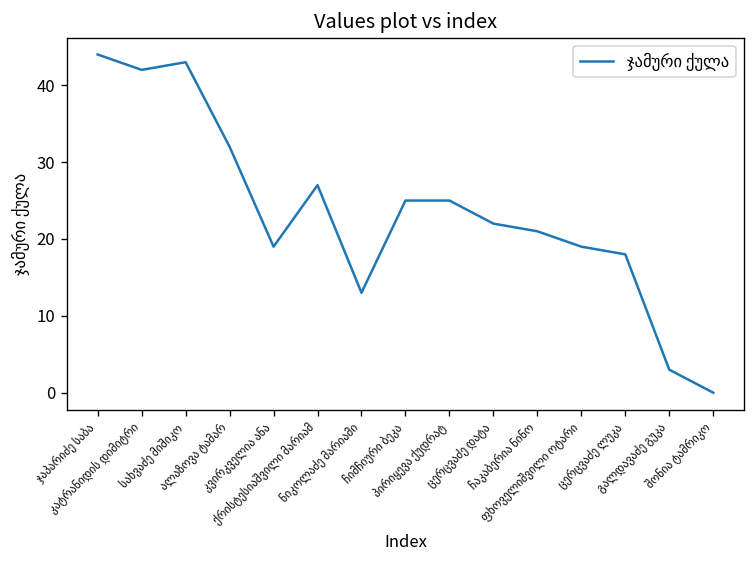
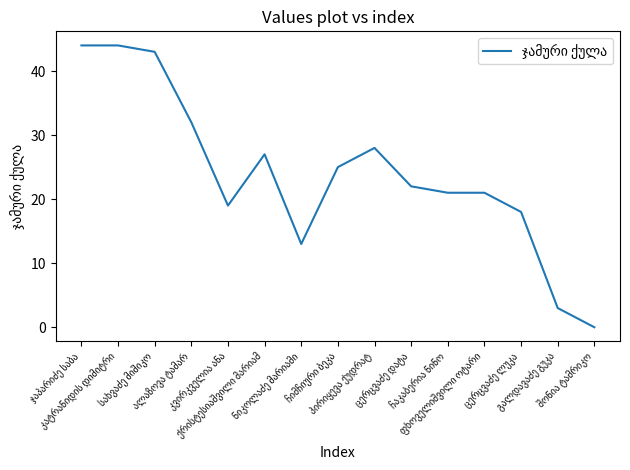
კატრანიდის დიმიტრი: 42 -> 44
პირიყევა ქუდრატ: 25 -> 28
ფხოველიშვილი ოტარი: 19 -> 21
